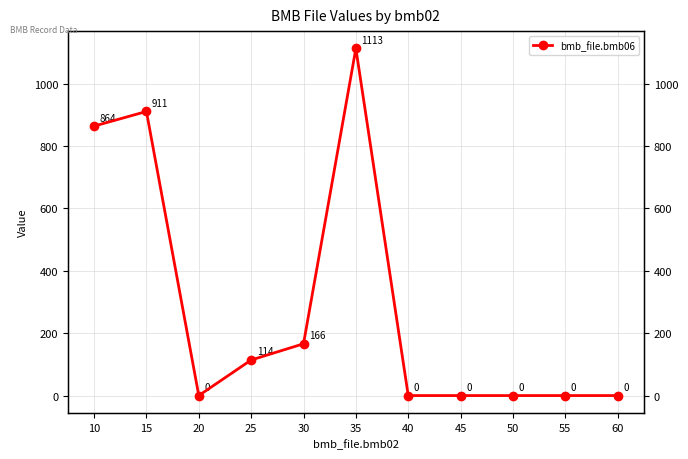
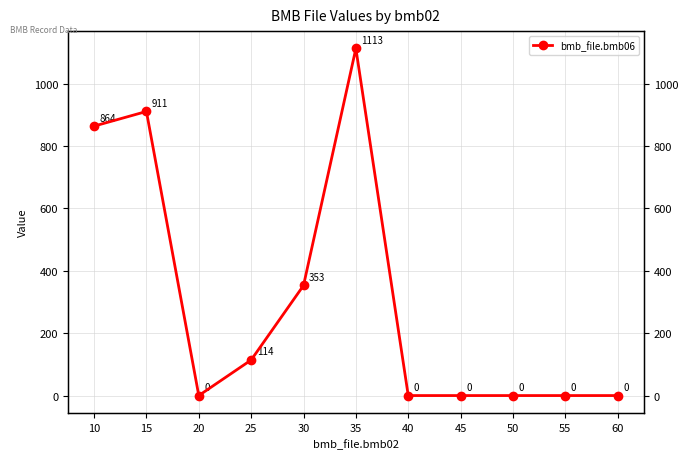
30: 166 -> 353
